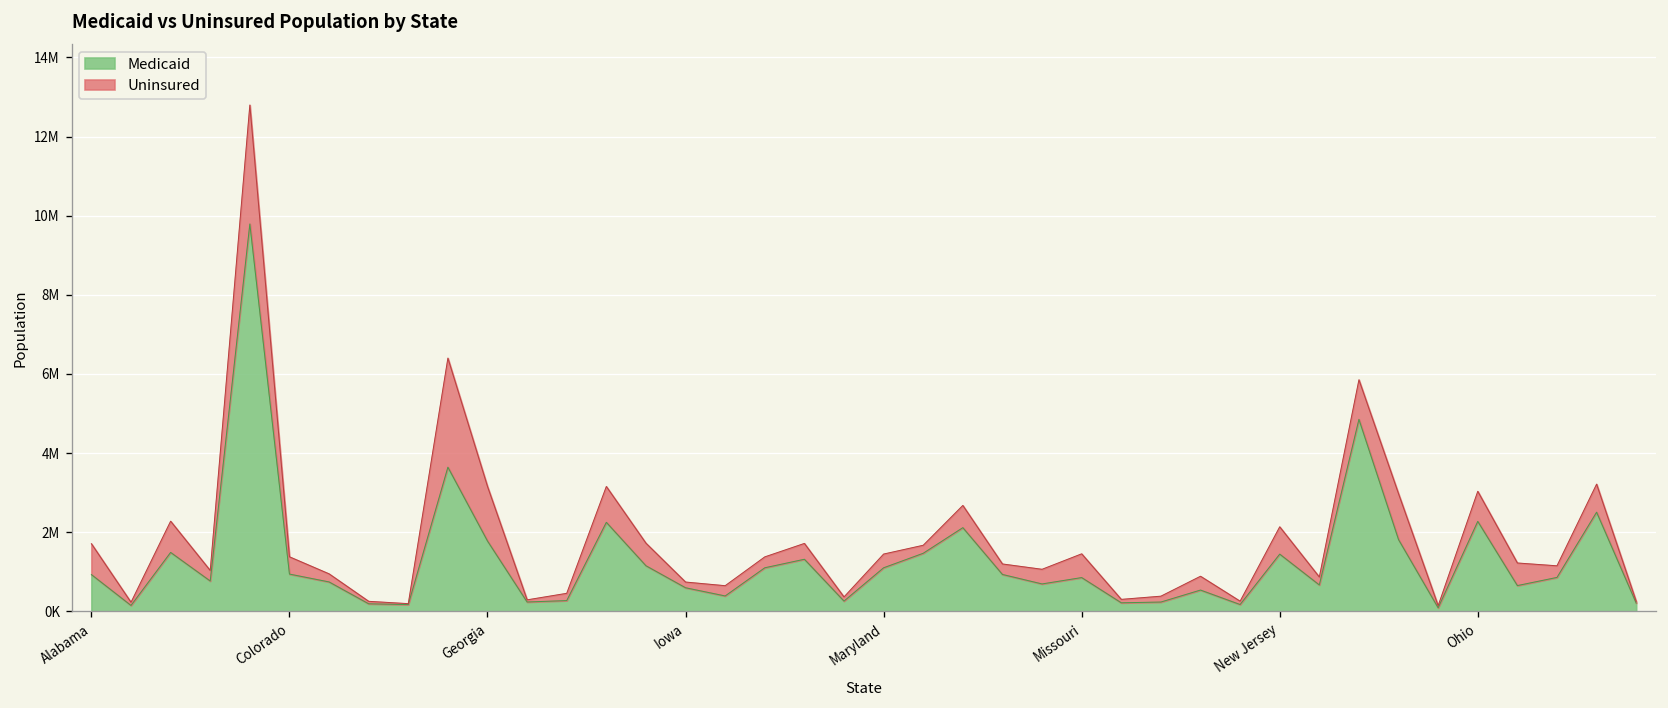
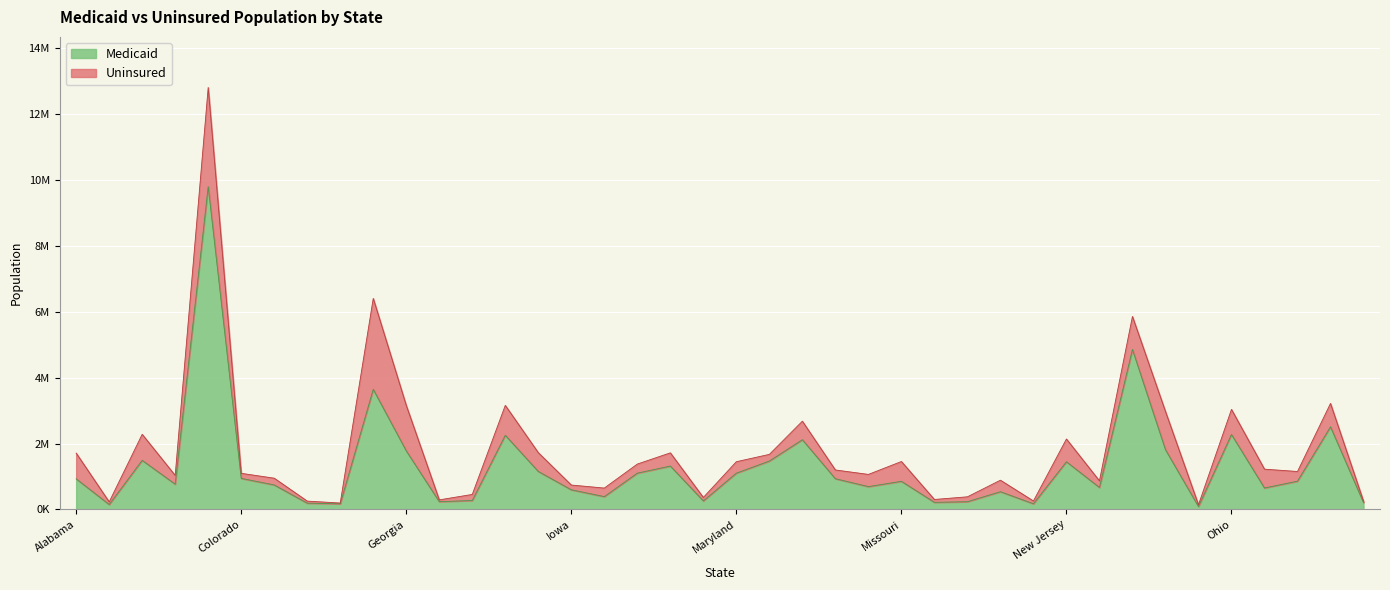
Uninsured, Colorado: 400000 -> 200000
